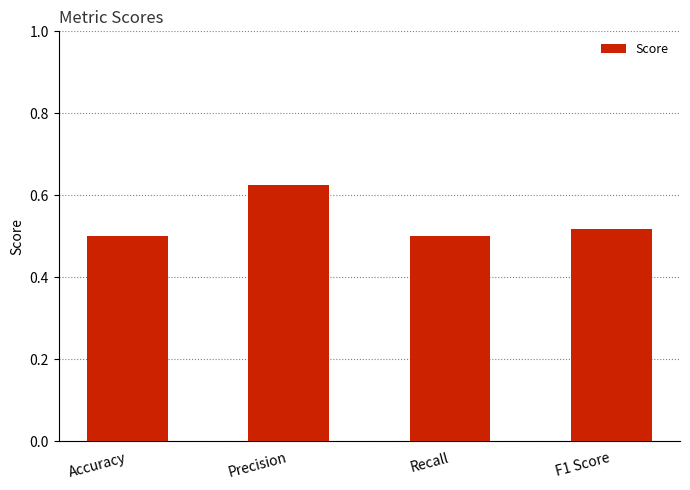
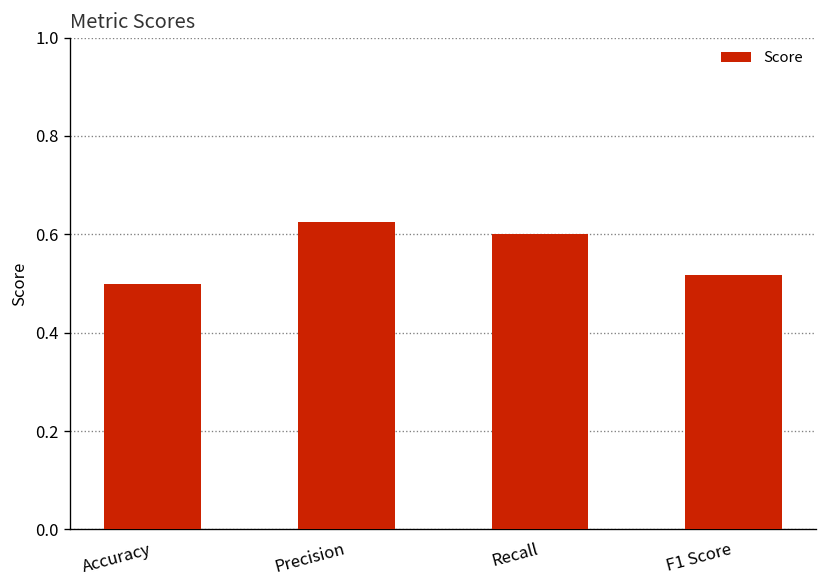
Recall: 0.5 -> 0.6
